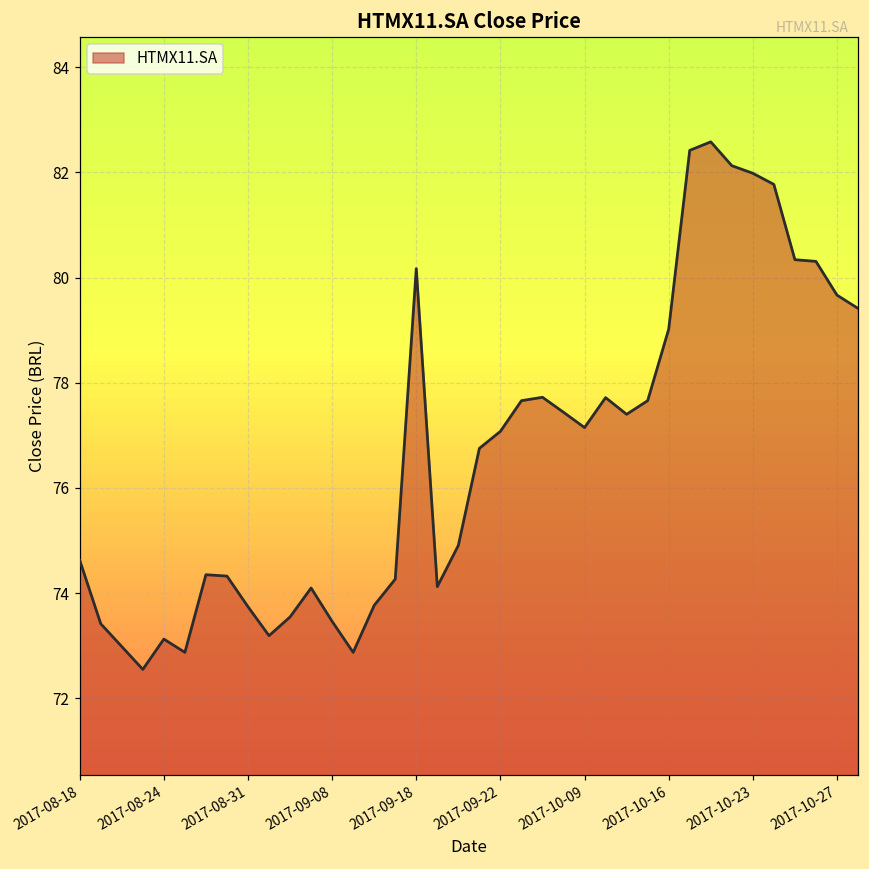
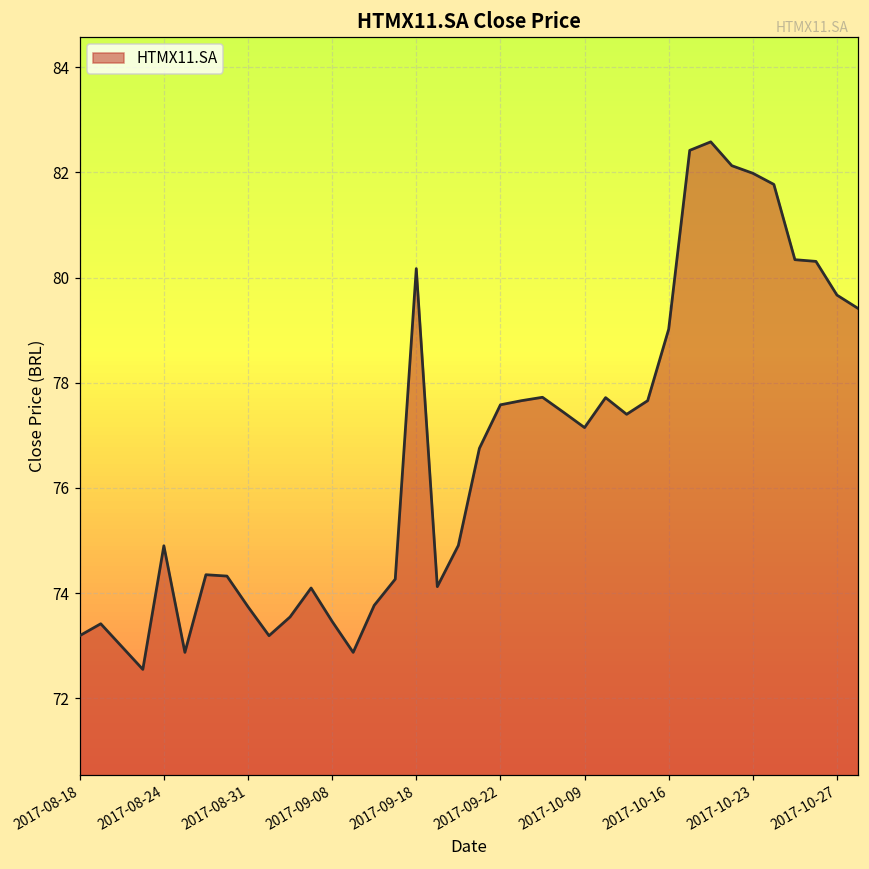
2017-08-18: 74.6 -> 73.2
2017-08-24: 73.1 -> 74.9
2017-09-22: 77.1 -> 77.6
